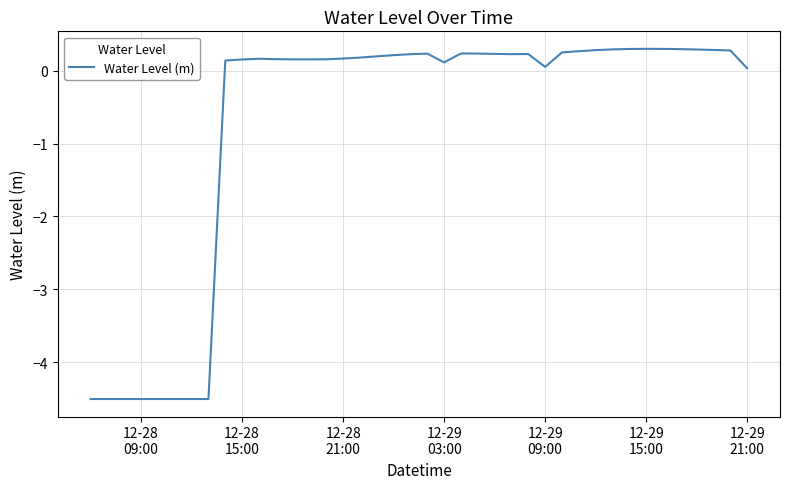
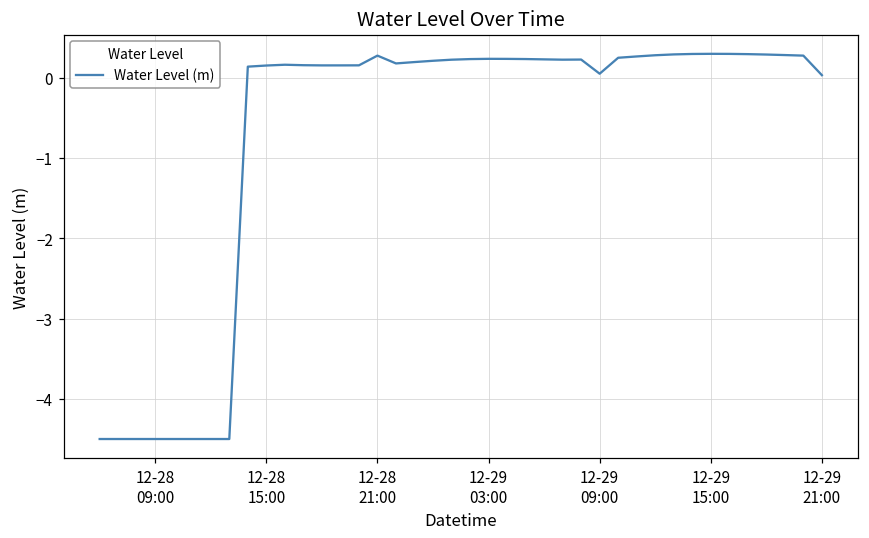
12-28 21:00: 0.2 -> 0.3
12-29 03:00: 0.1 -> 0.2
